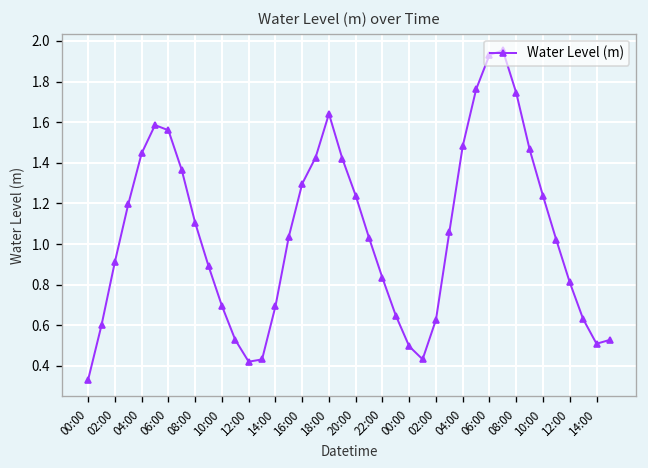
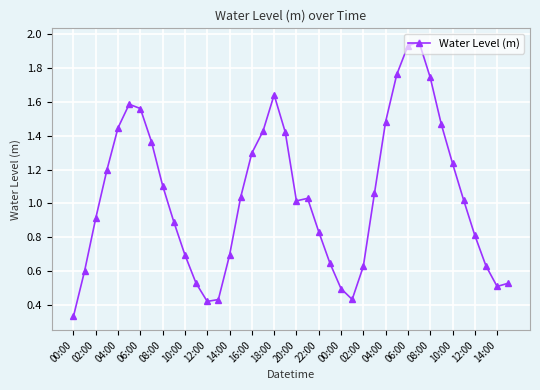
20:00: 1.24 -> 1.01
